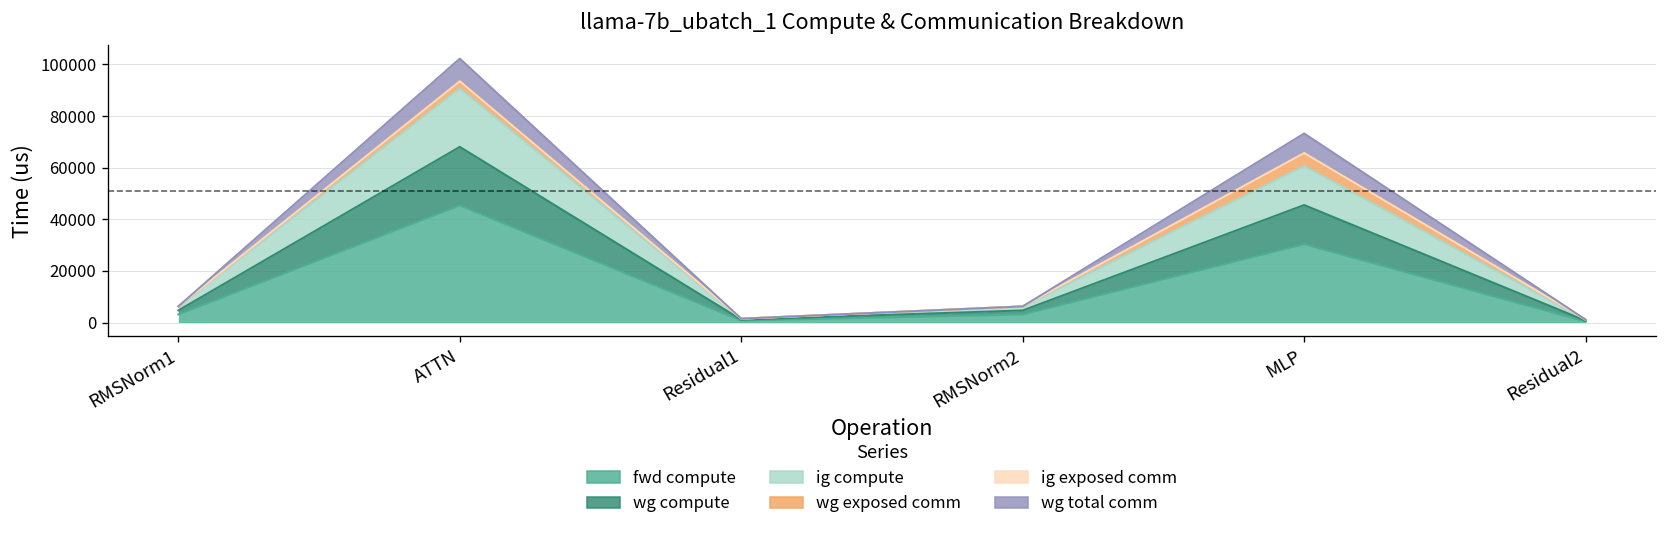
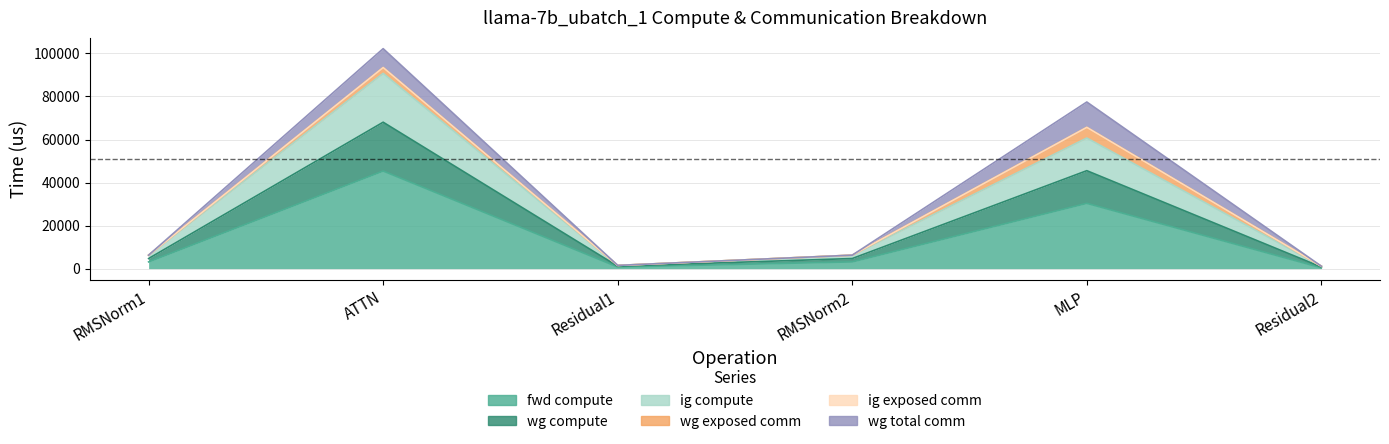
wg total comm, MLP: 8000 -> 12000
